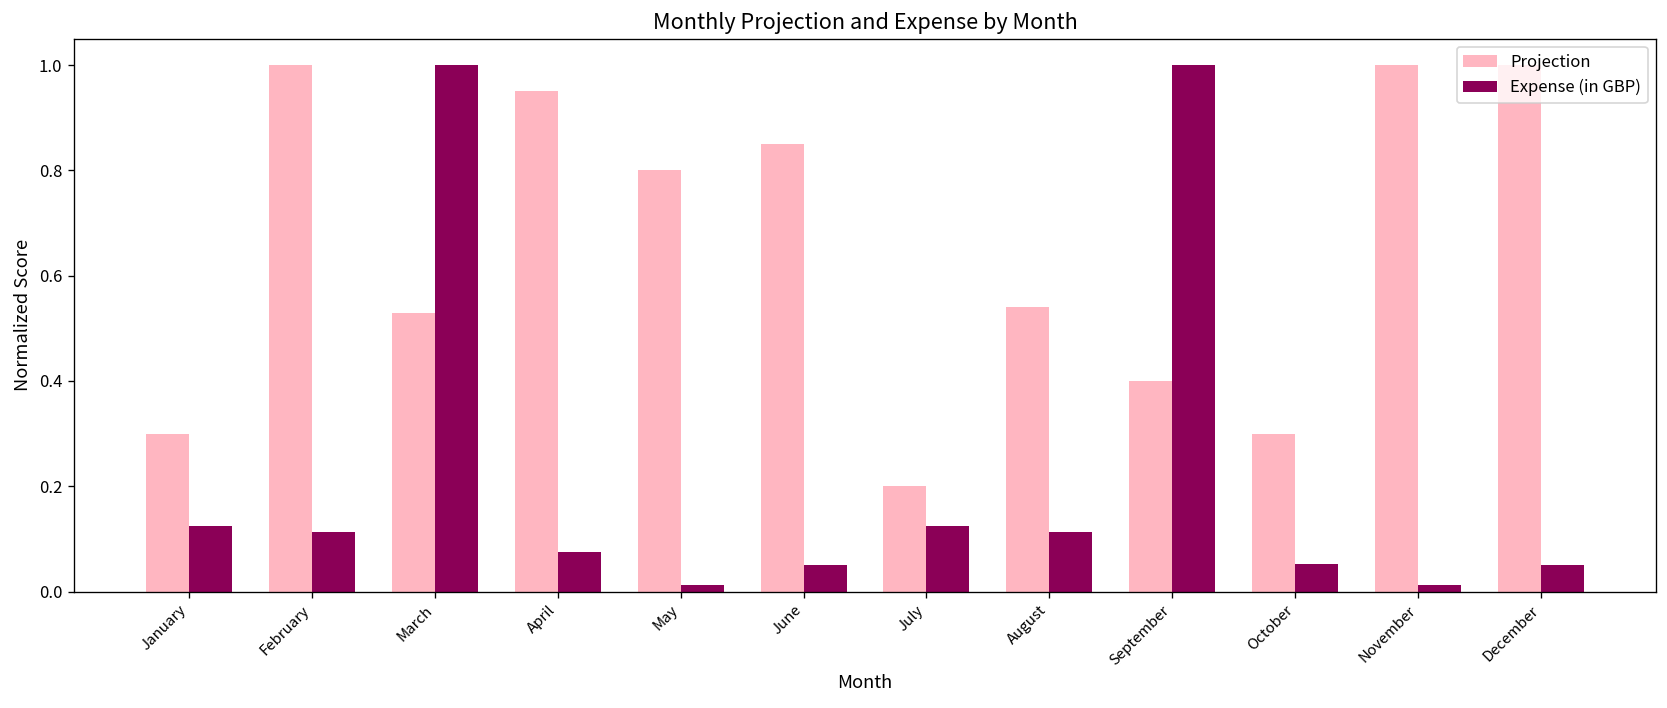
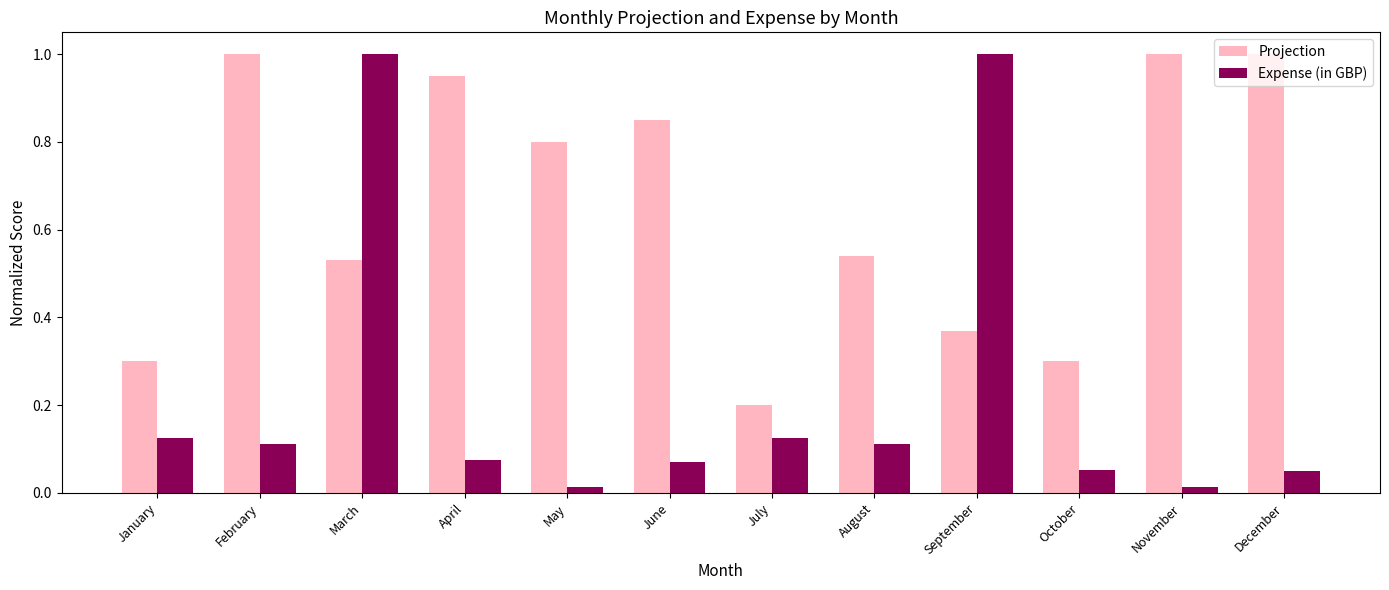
Expense (in GBP), June: 0.05 -> 0.07
Projection, September: 0.40 -> 0.37
